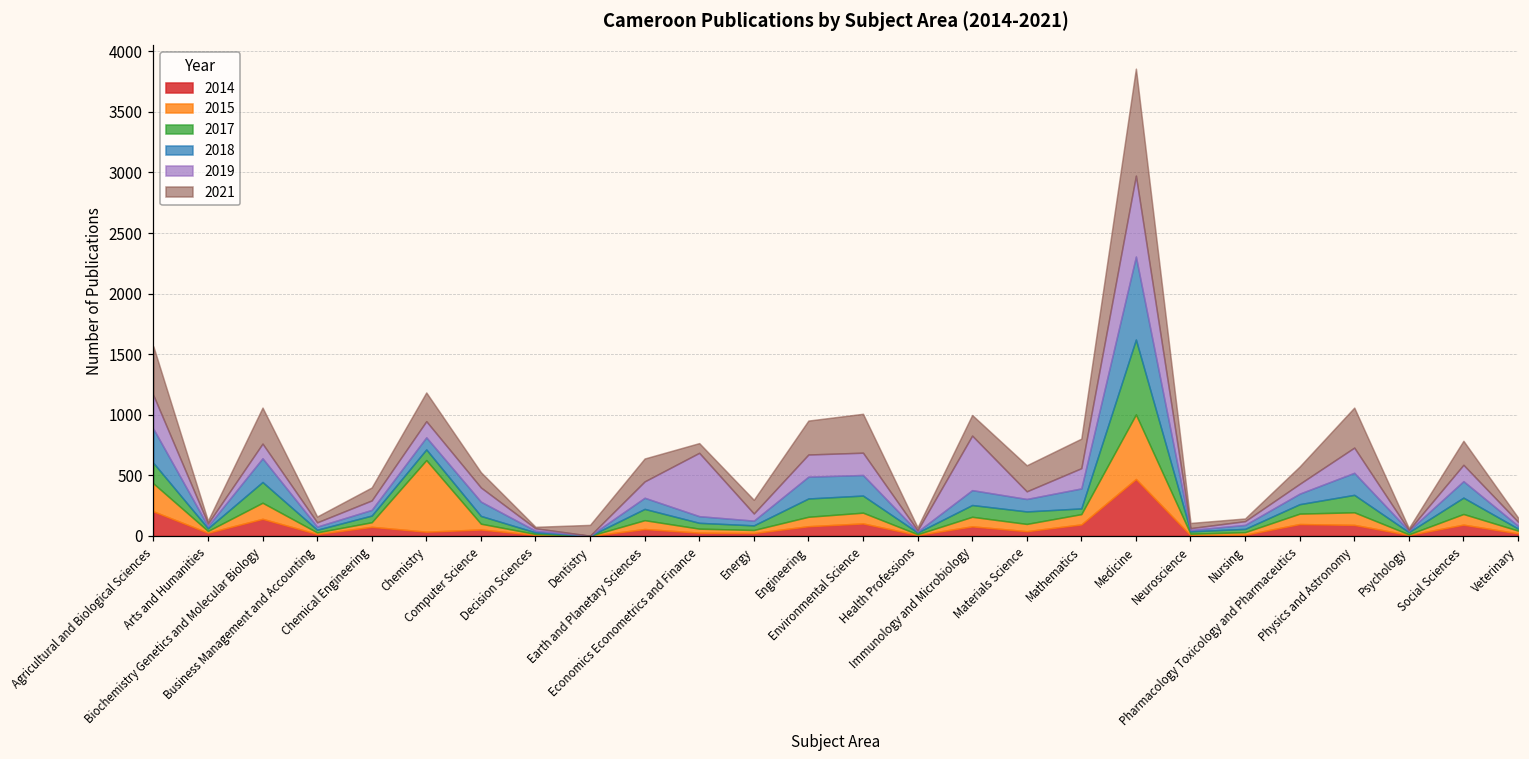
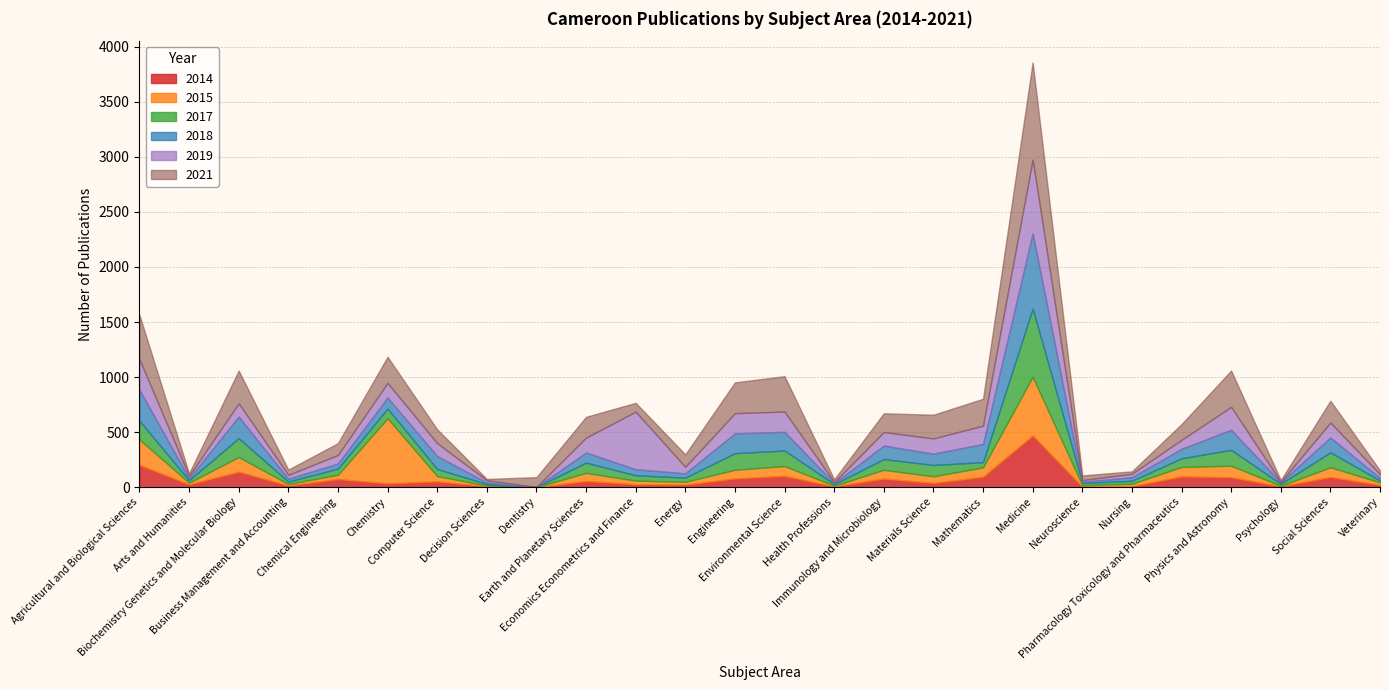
2019, Immunology and Microbiology: 450 -> 120
2019, Materials Science: 60 -> 140
